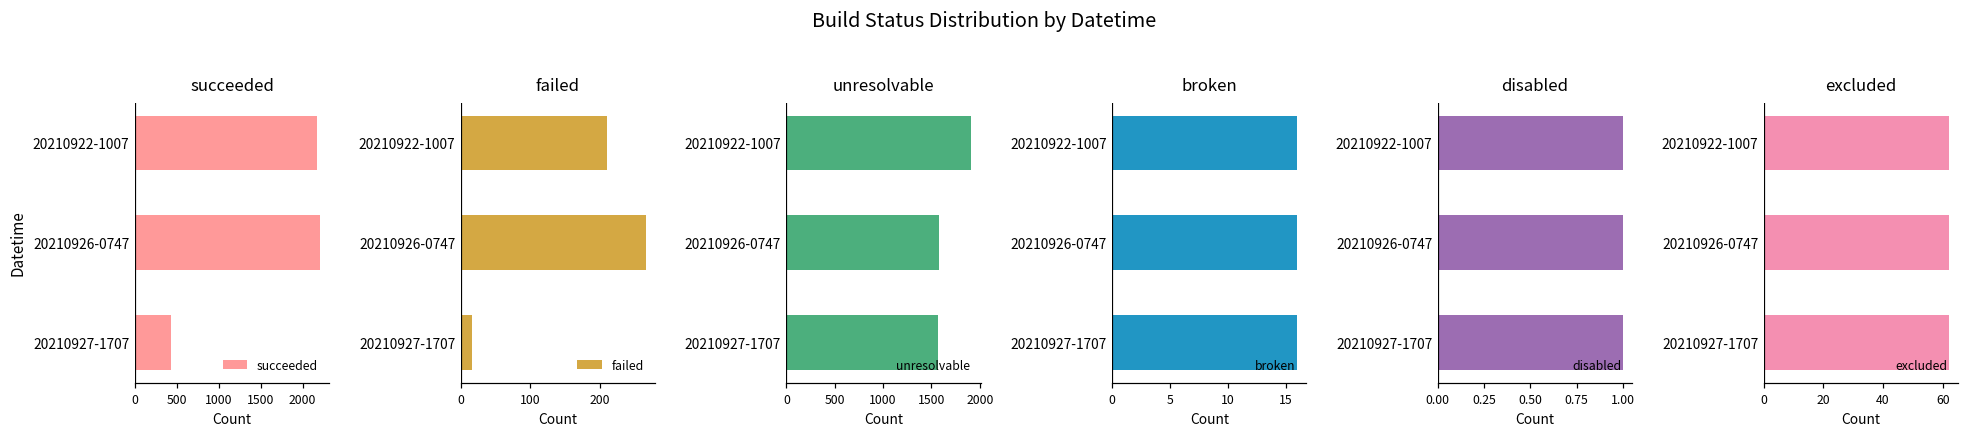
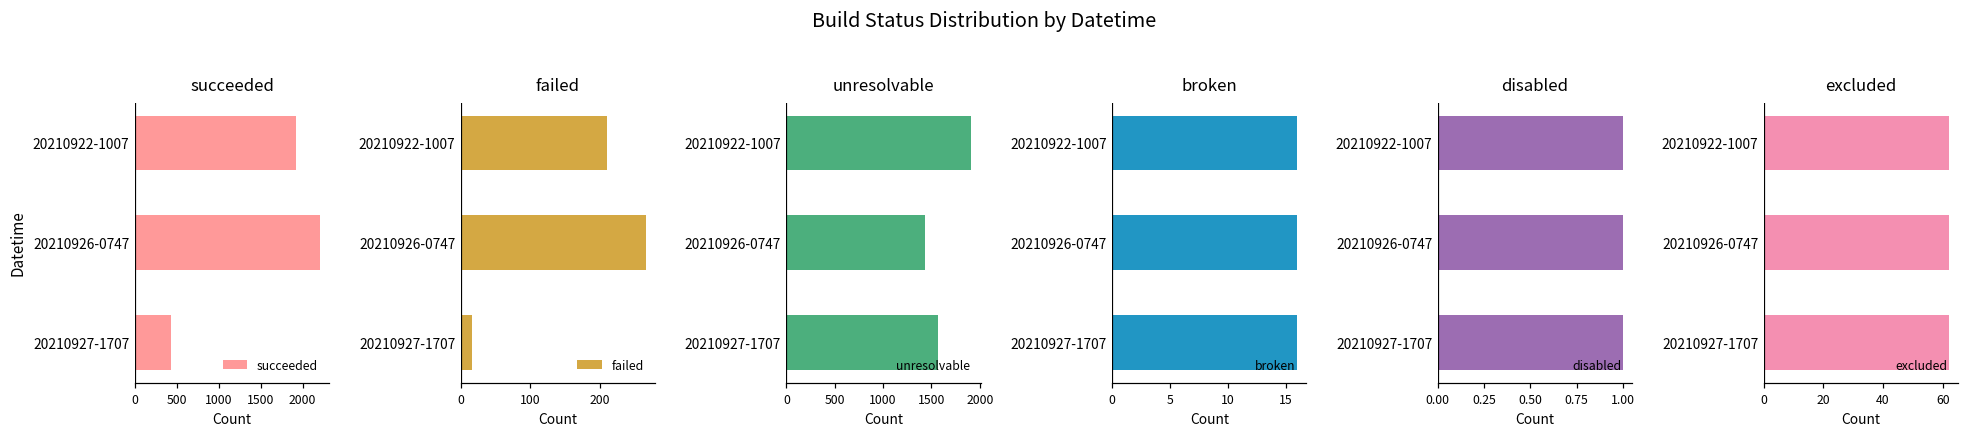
succeeded, 20210922-1007: 2200 -> 1900
unresolvable, 20210926-0747: 1600 -> 1400
